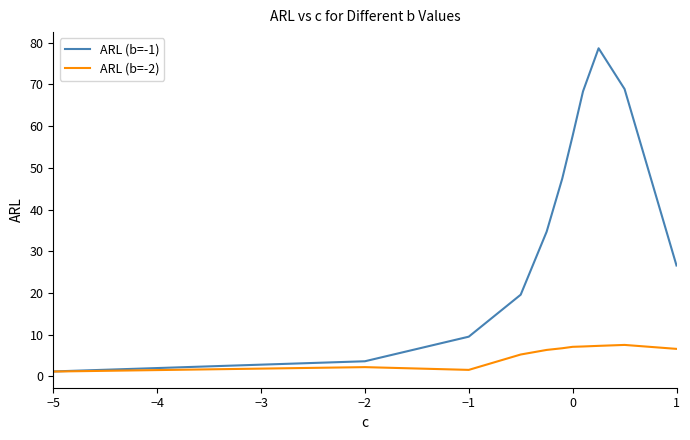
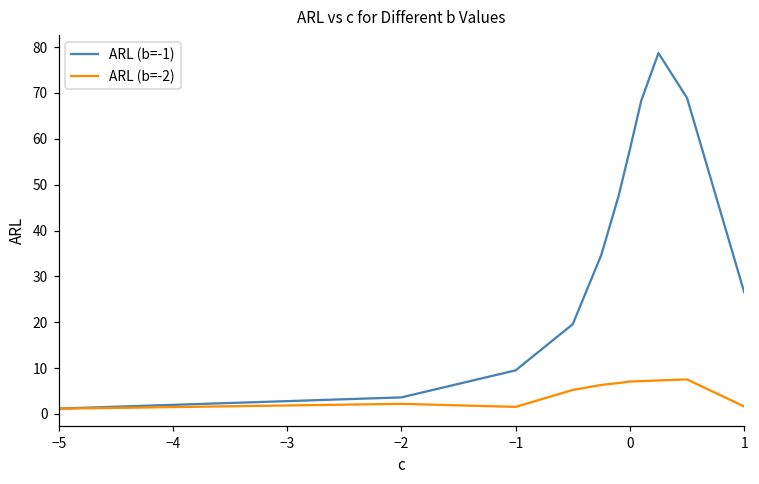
ARL (b=-2), 1: 7 -> 2
